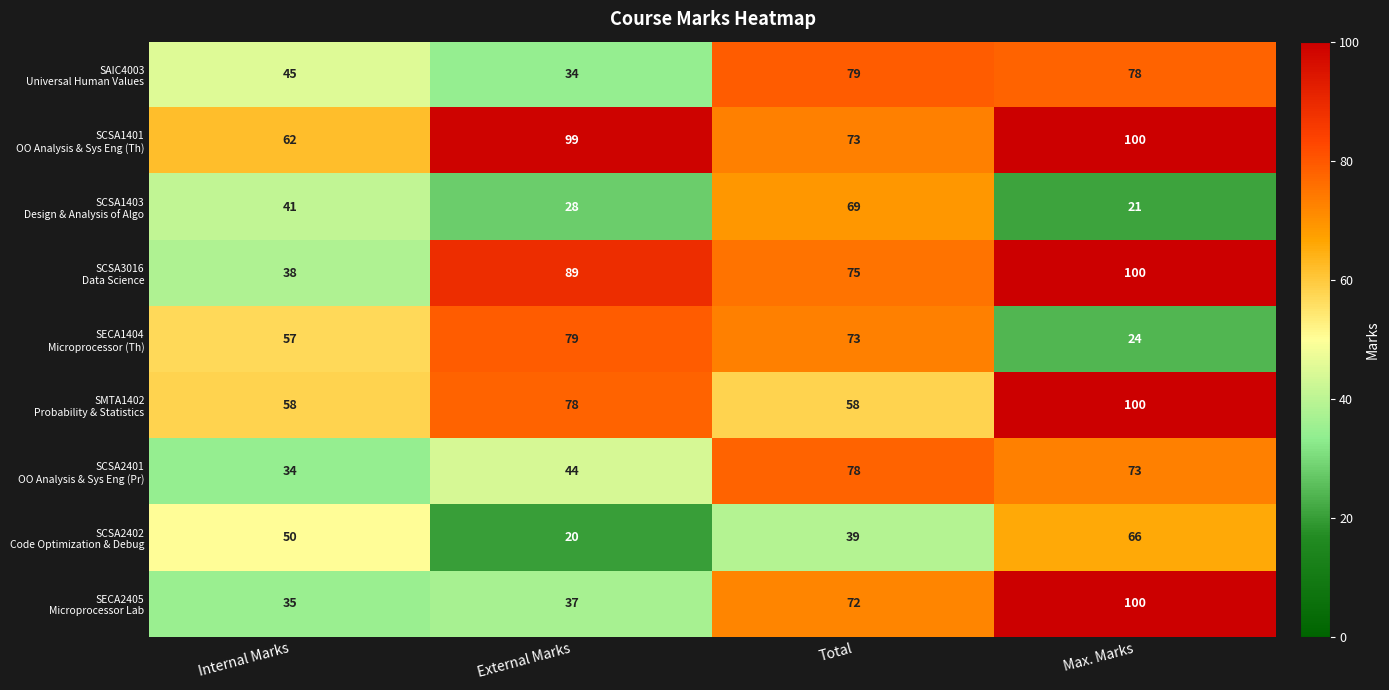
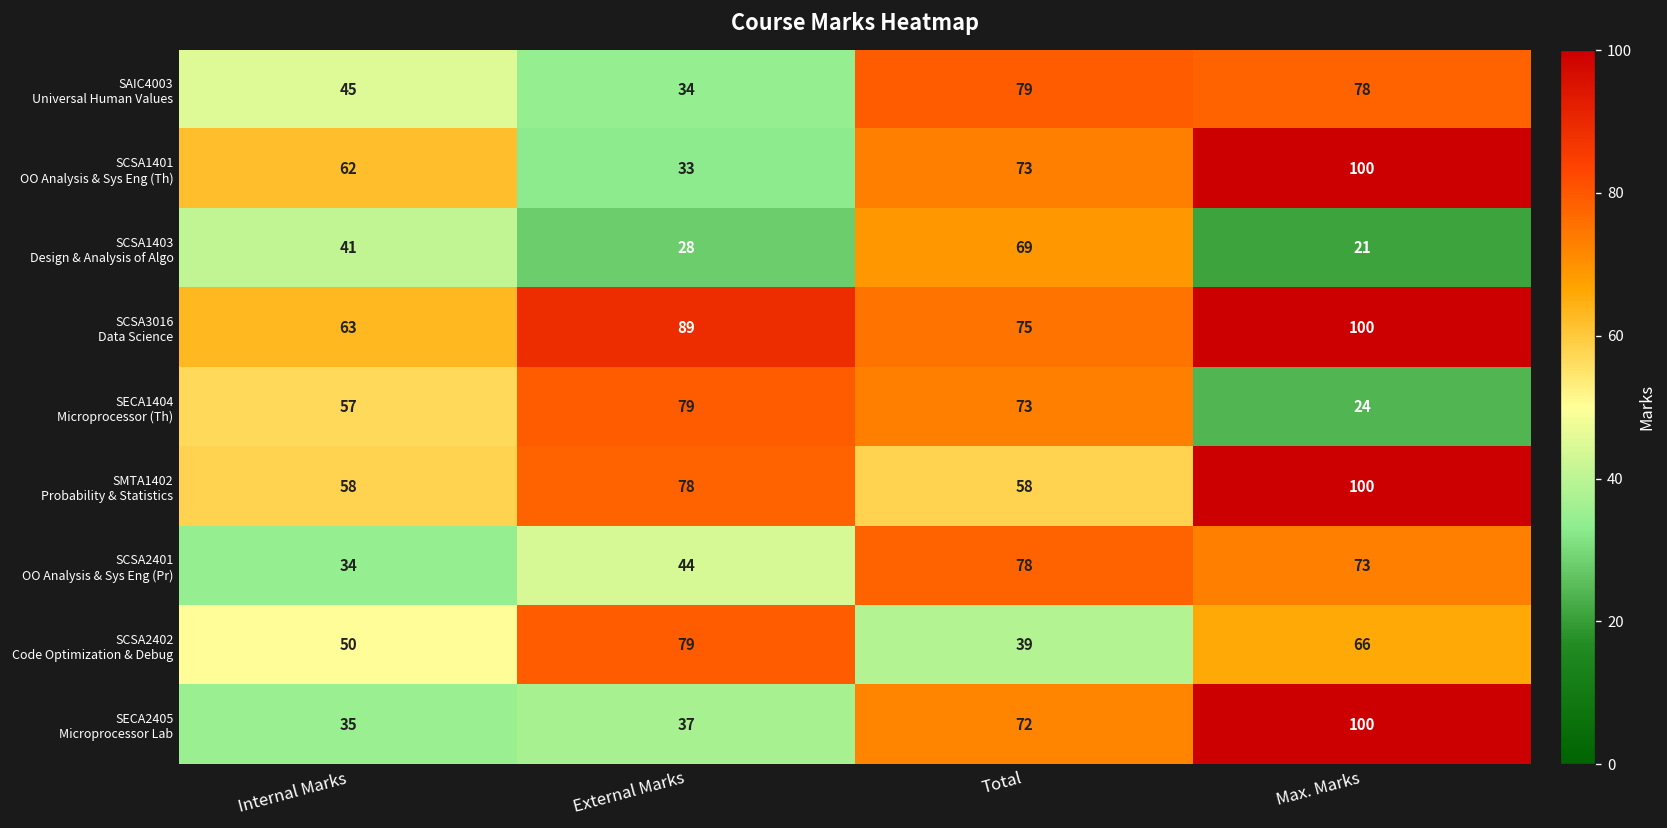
SCSA1401 OO Analysis & Sys Eng (Th), External Marks: 99 -> 33
SCSA3016 Data Science, Internal Marks: 38 -> 63
SCSA2402 Code Optimization & Debug, External Marks: 20 -> 79
